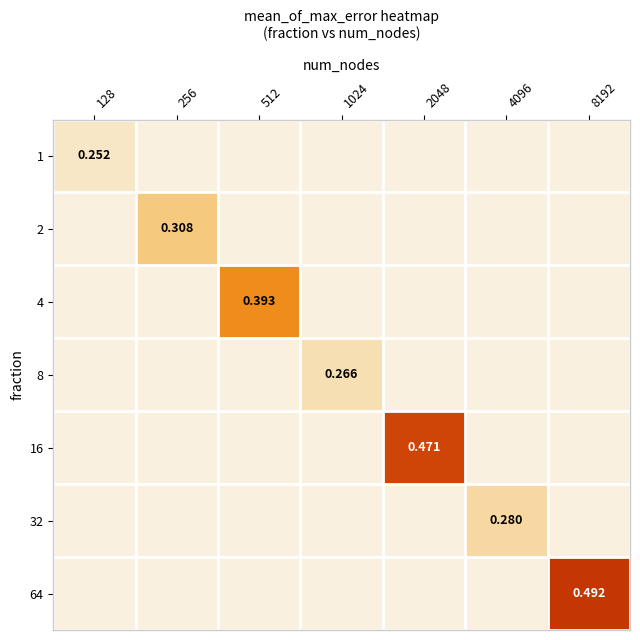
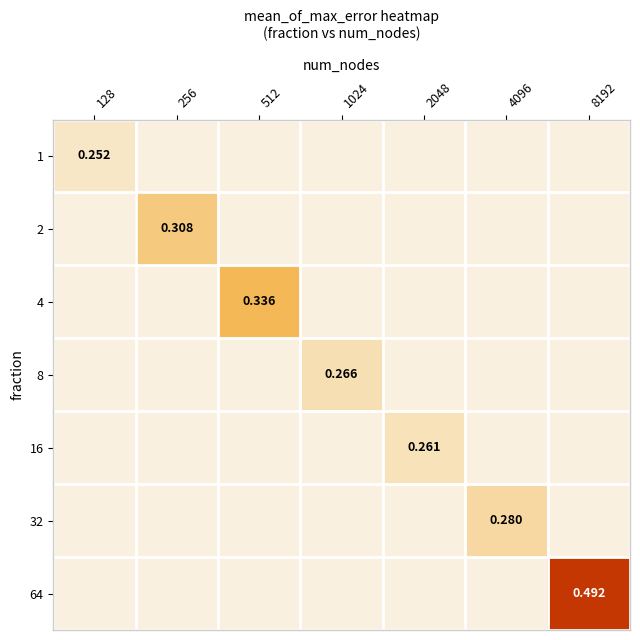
4, 512: 0.393 -> 0.336
16, 2048: 0.471 -> 0.261
